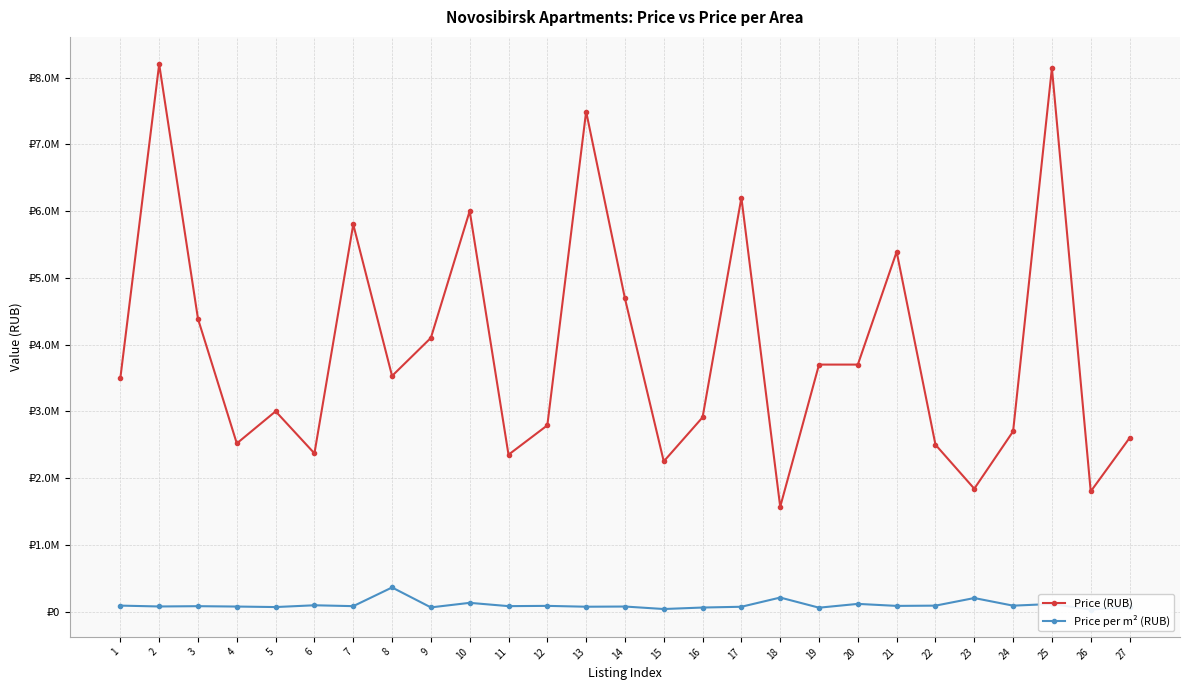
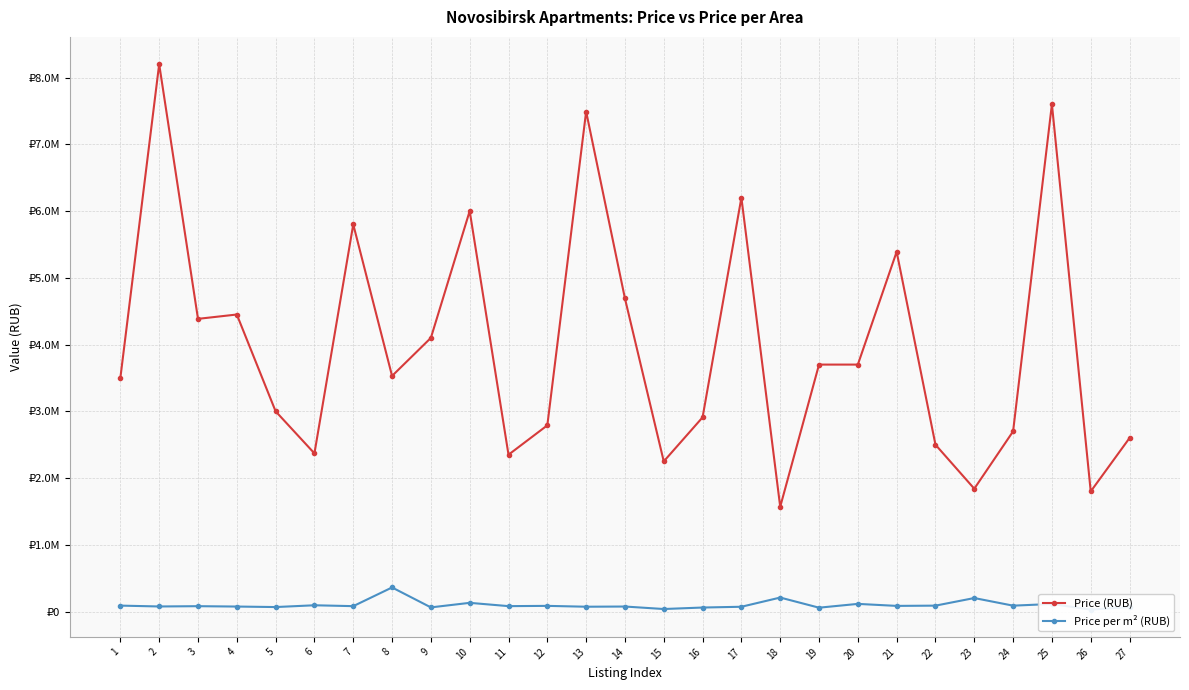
Price (RUB), 4: ₽2500000 -> ₽4500000
Price (RUB), 25: ₽8100000 -> ₽7600000
